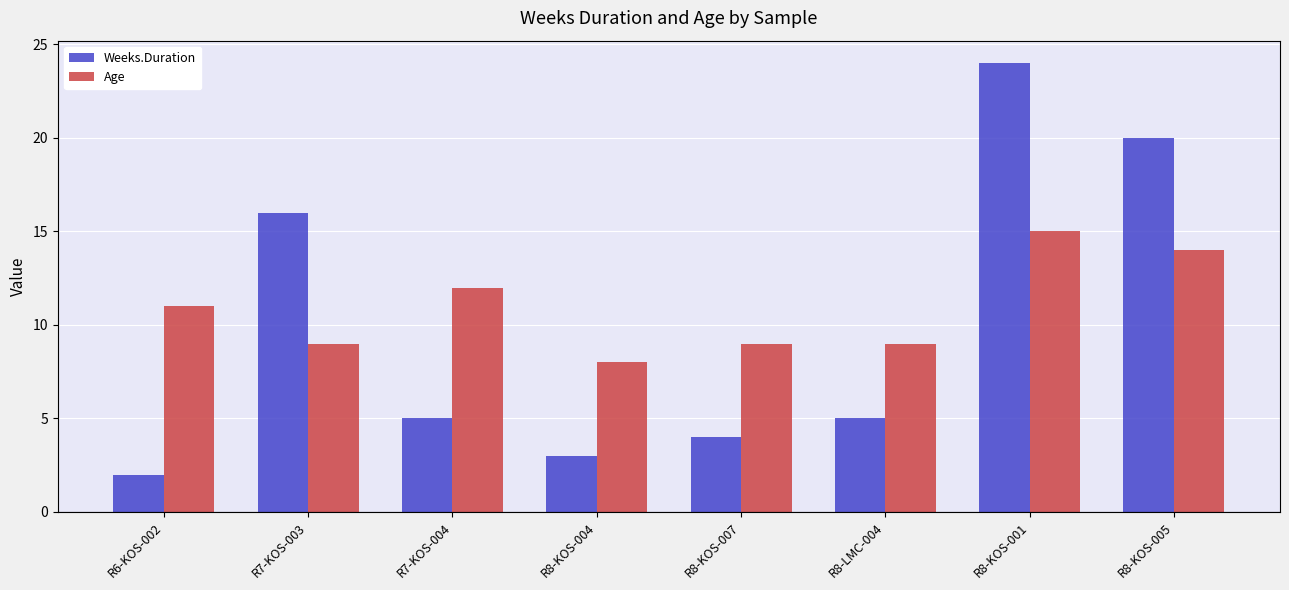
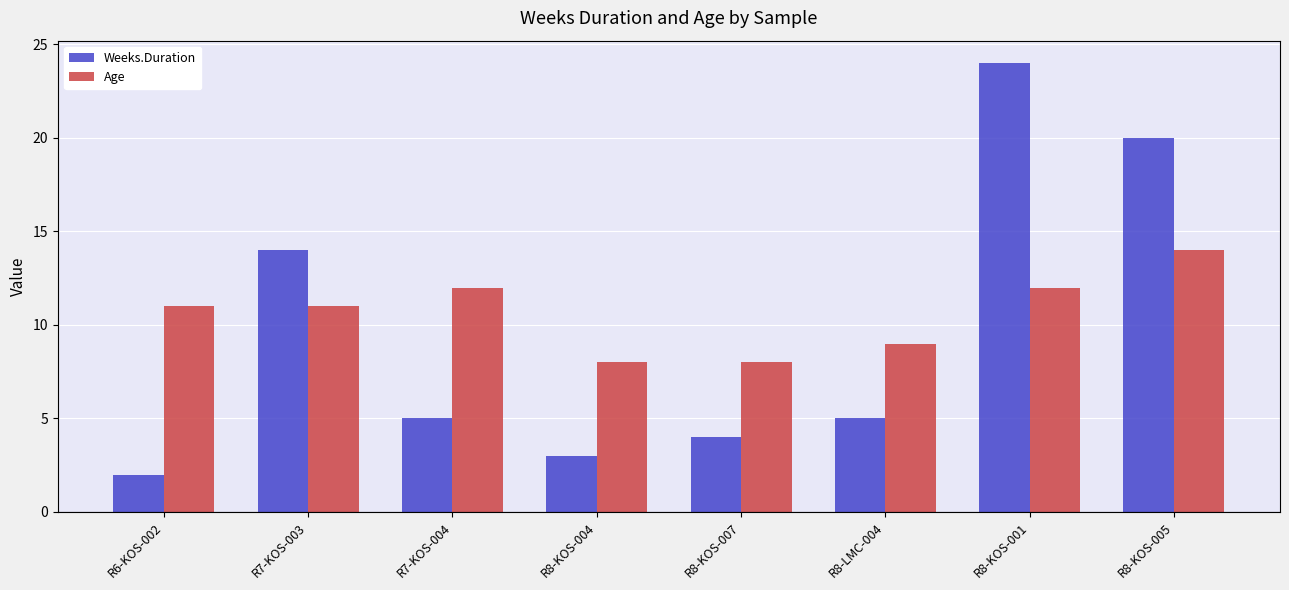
Weeks.Duration, R7-KOS-003: 16 -> 14
Age, R7-KOS-003: 9 -> 11
Age, R8-KOS-007: 9 -> 8
Age, R8-KOS-001: 15 -> 12
